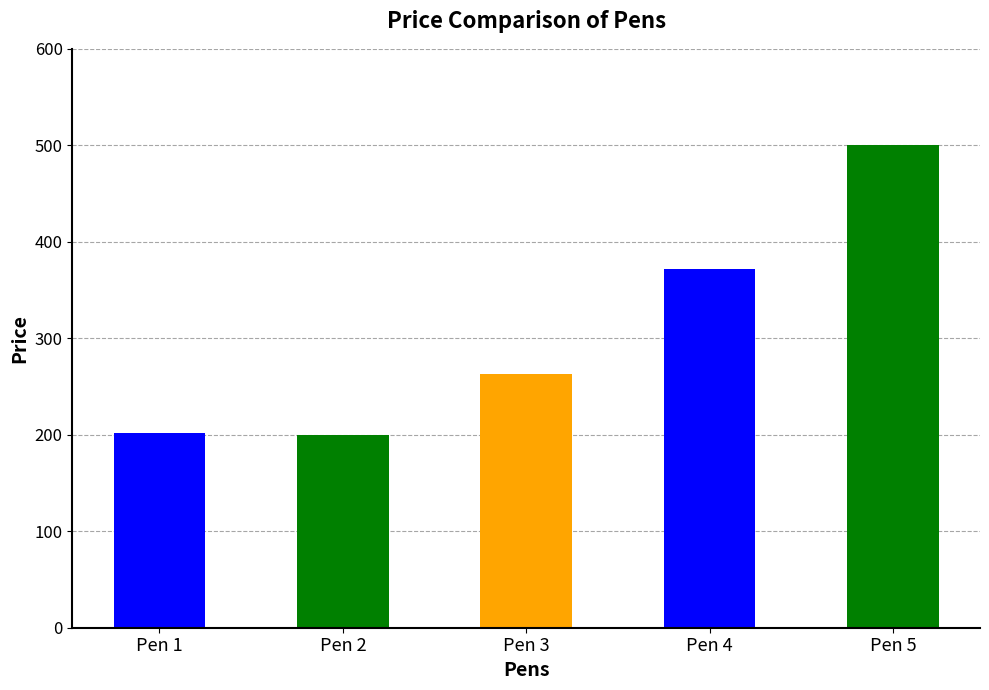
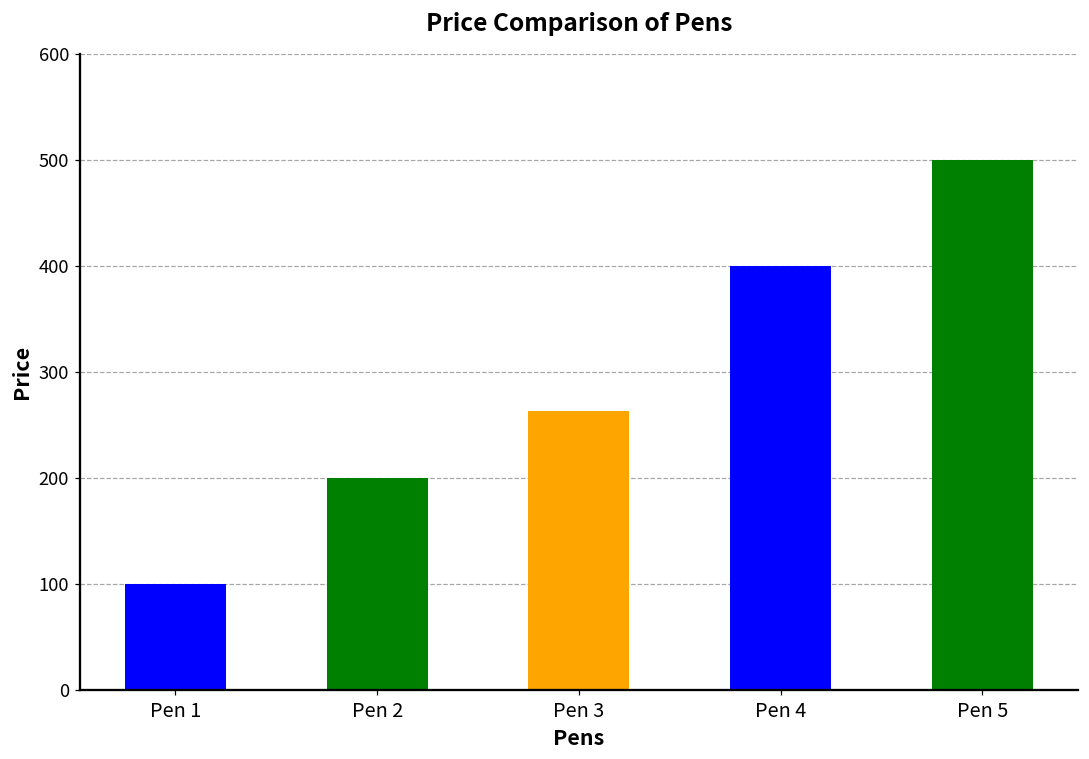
Pen 1: 200 -> 100
Pen 4: 370 -> 400
